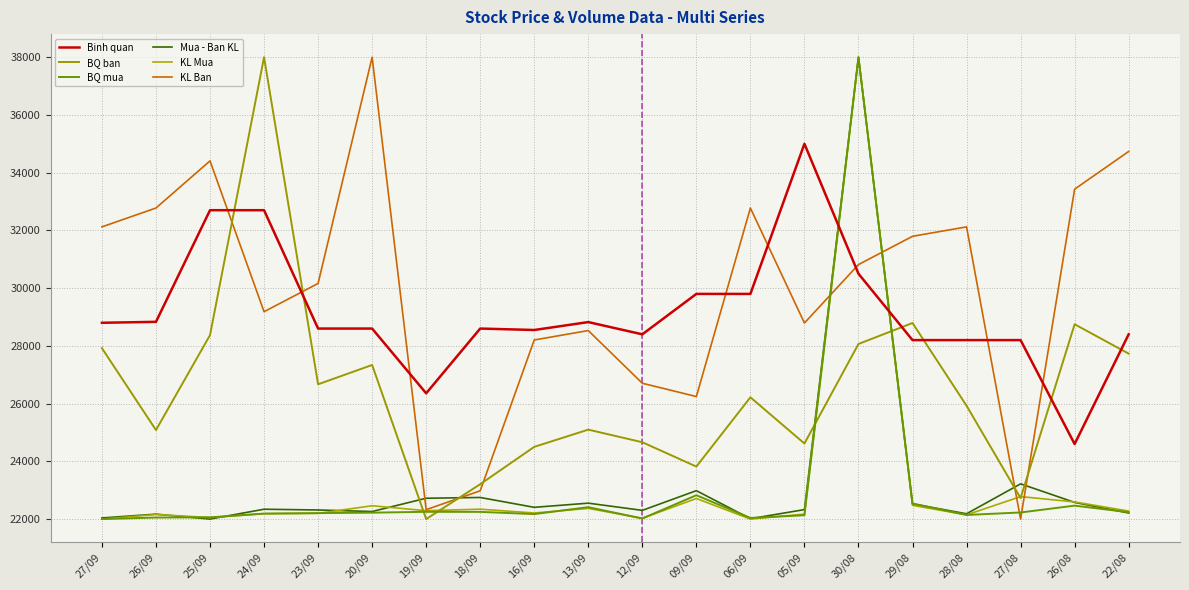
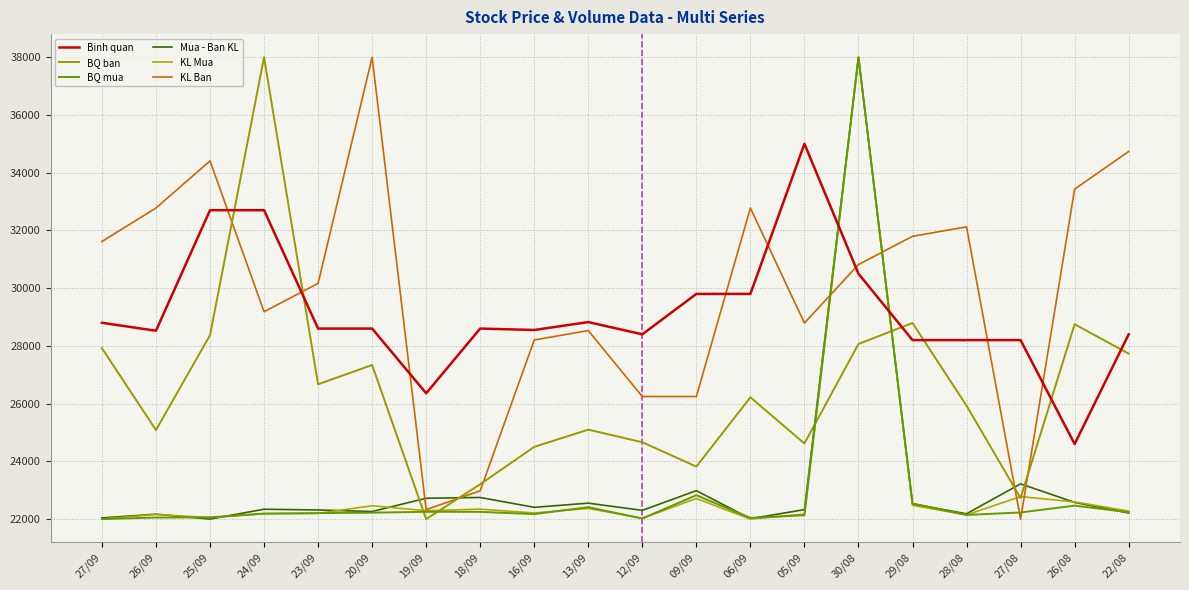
KL Ban, 27/09: 32100 -> 31600
Binh quan, 26/09: 28800 -> 28500
KL Ban, 12/09: 26700 -> 26200
